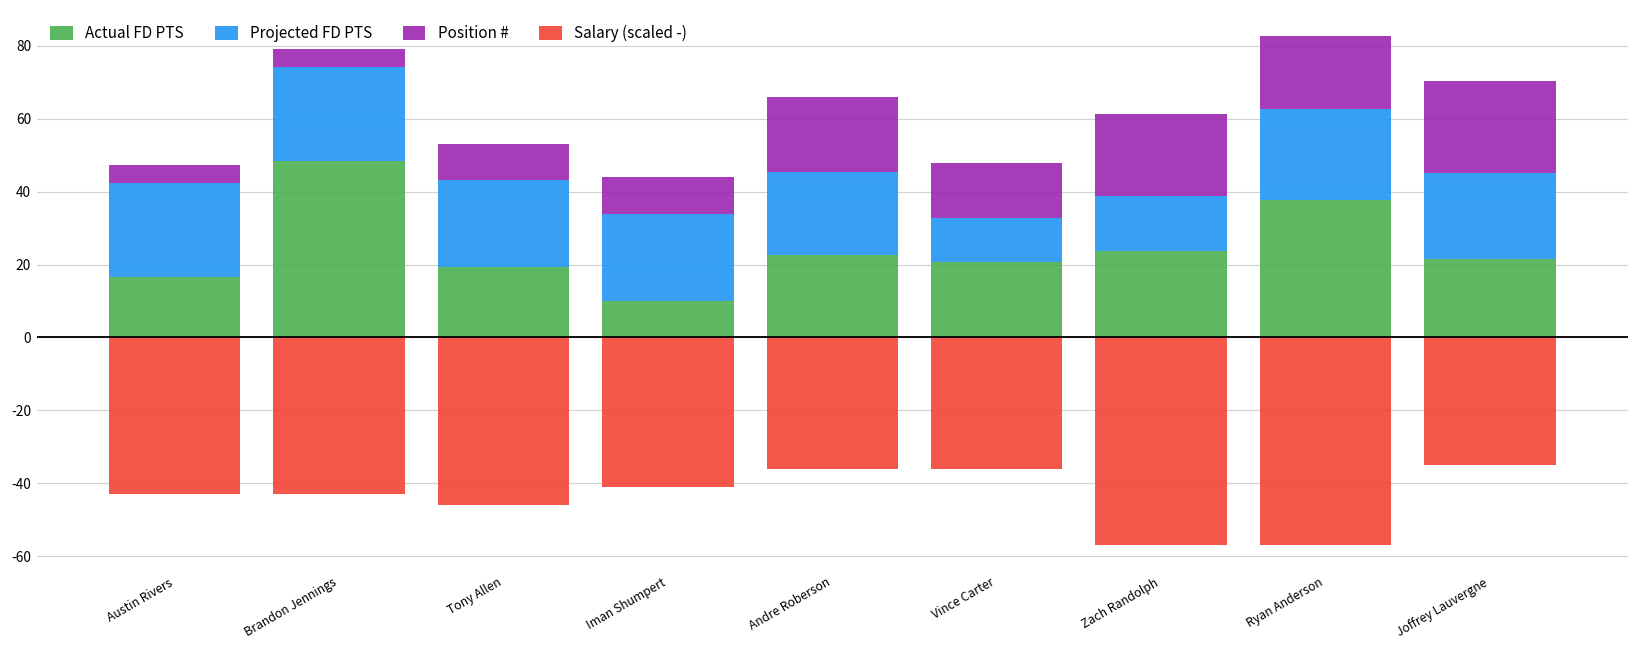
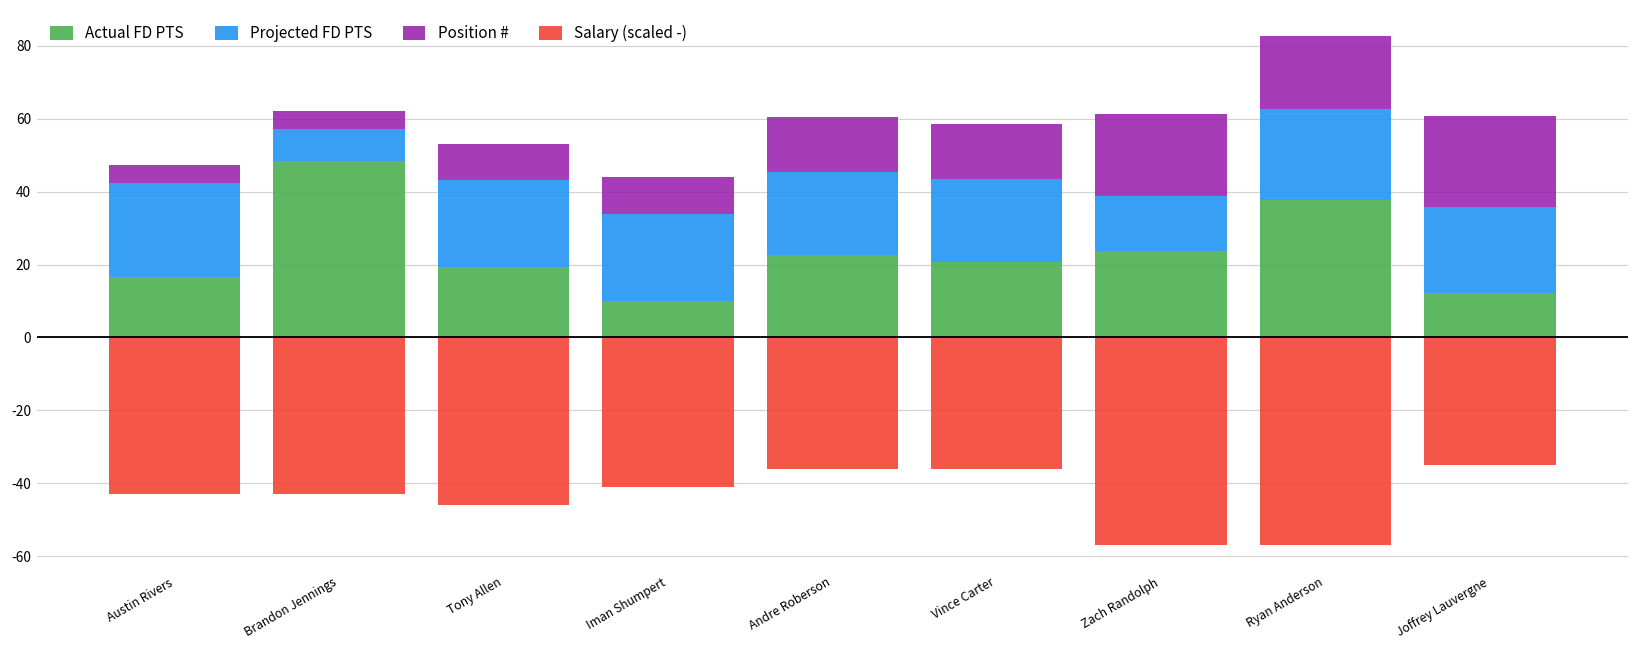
Projected FD PTS, Brandon Jennings: 26 -> 9
Position #, Andre Roberson: 21 -> 15
Projected FD PTS, Vince Carter: 12 -> 23
Actual FD PTS, Joffrey Lauvergne: 22 -> 12
